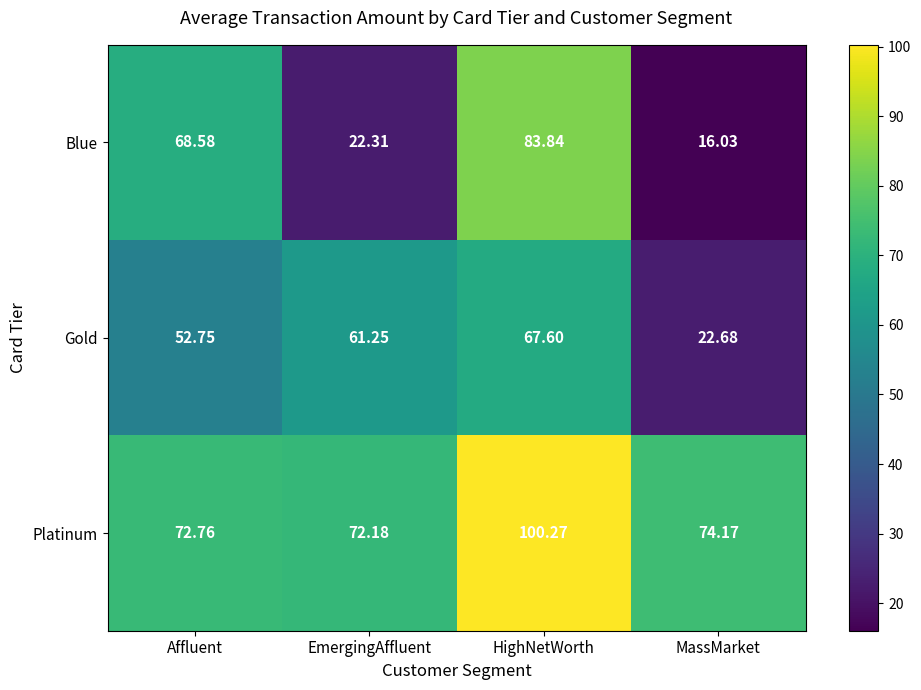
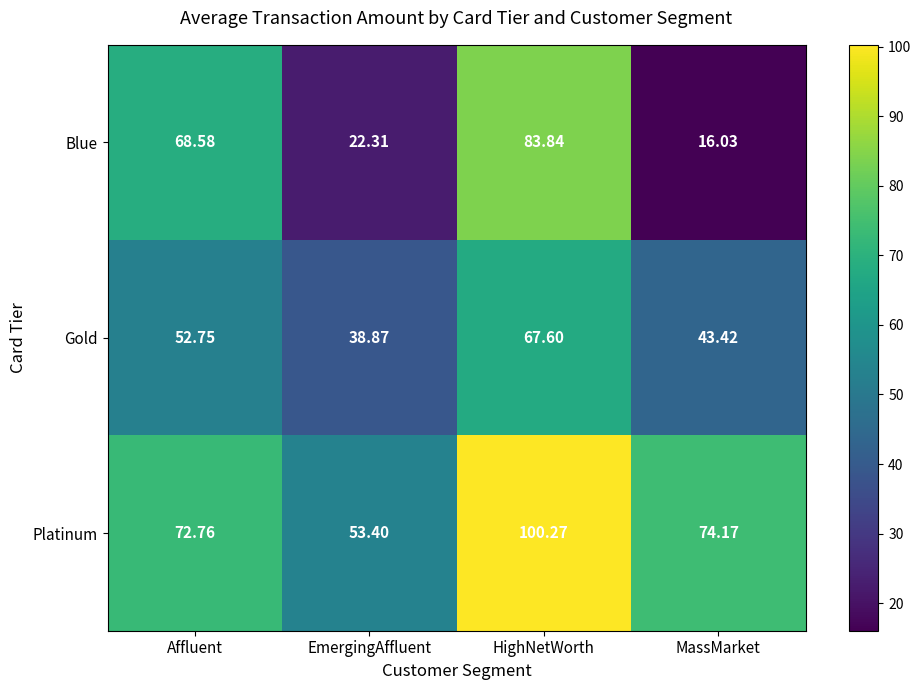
Gold, EmergingAffluent: 61.25 -> 38.87
Gold, MassMarket: 22.68 -> 43.42
Platinum, EmergingAffluent: 72.18 -> 53.40
